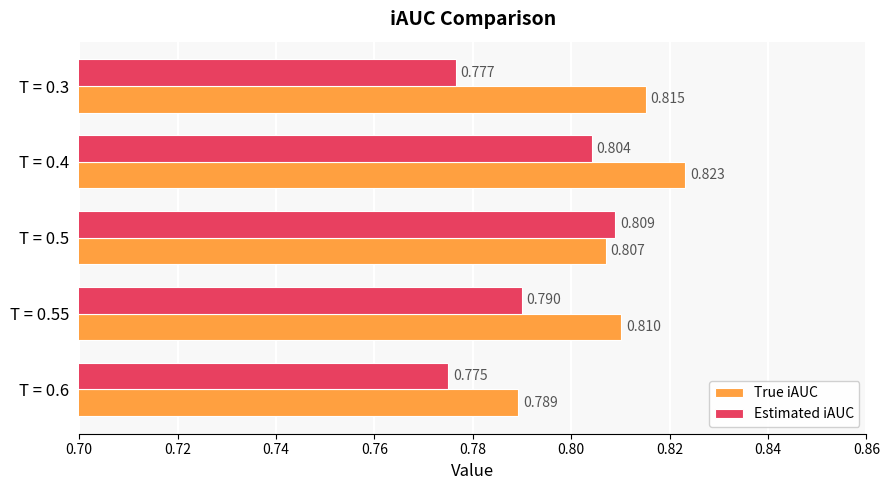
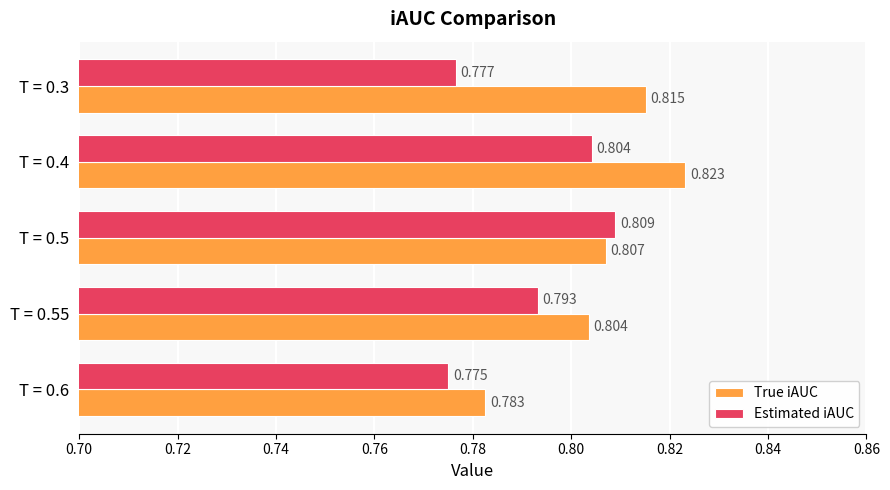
Estimated iAUC, T = 0.55: 0.790 -> 0.793
True iAUC, T = 0.55: 0.810 -> 0.804
True iAUC, T = 0.6: 0.789 -> 0.783
